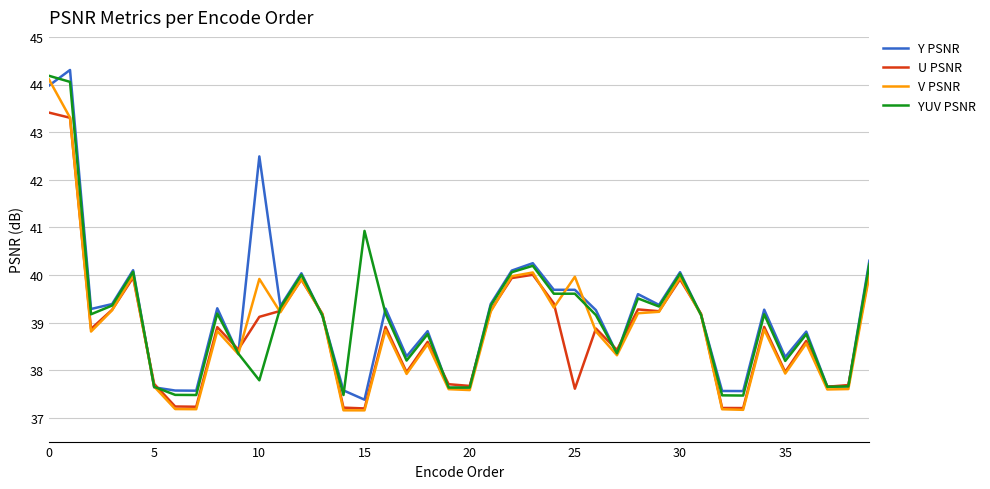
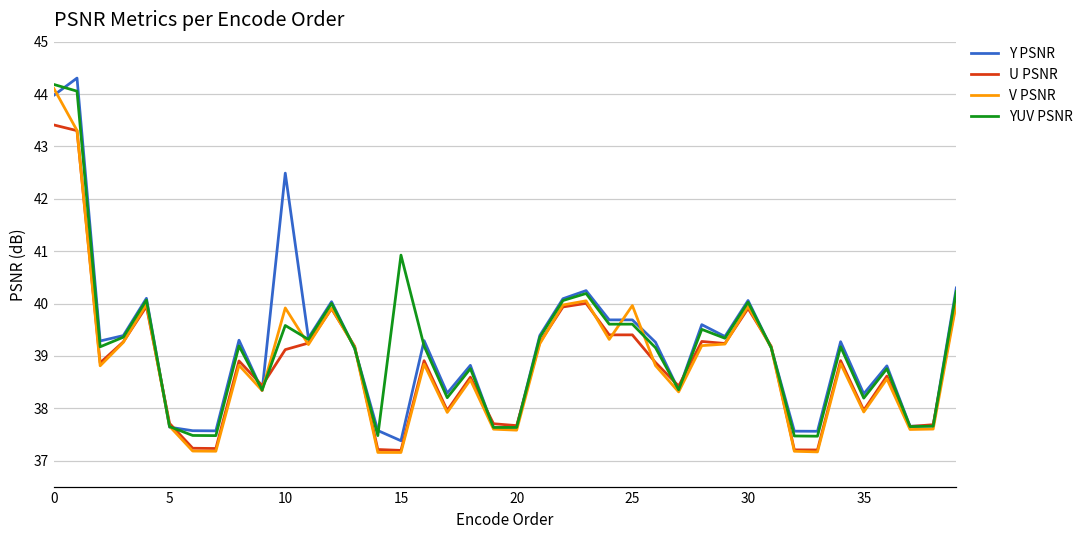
YUV PSNR, 10: 37.8 -> 39.6
U PSNR, 25: 37.6 -> 39.4
